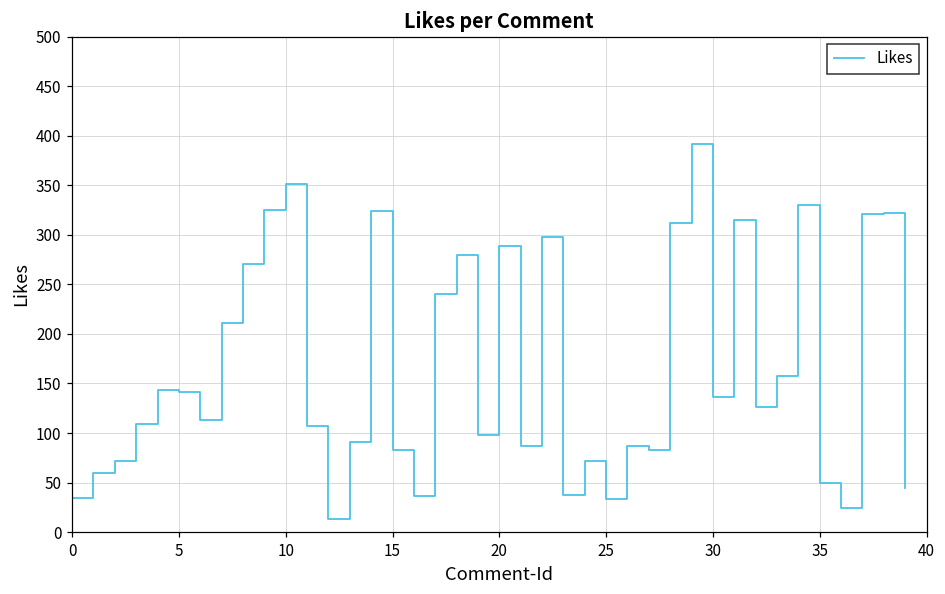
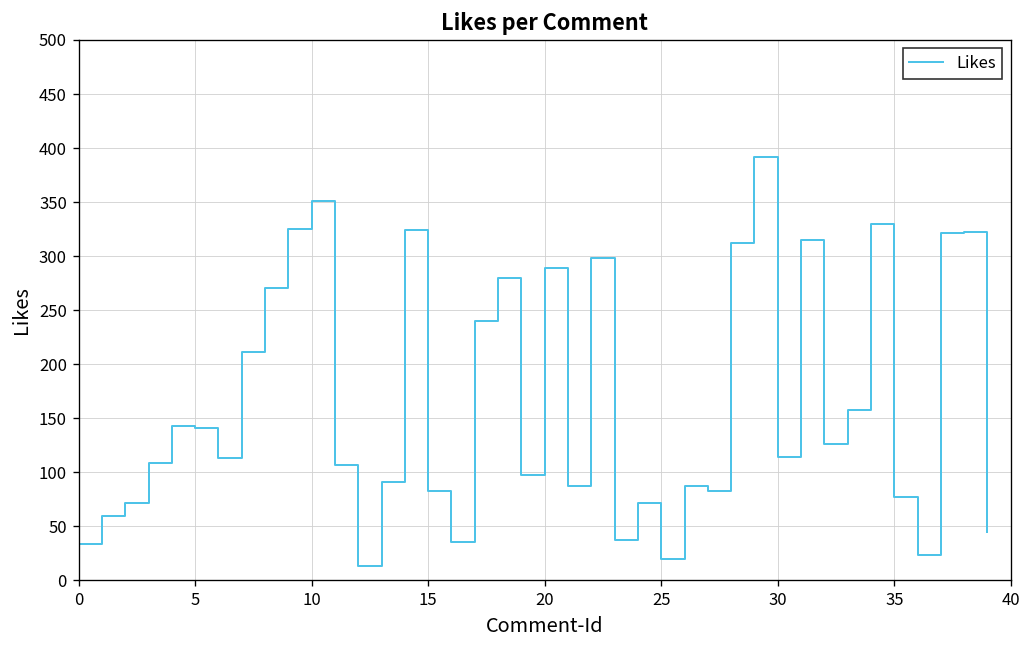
25: 30 -> 20
30: 140 -> 110
35: 50 -> 80
